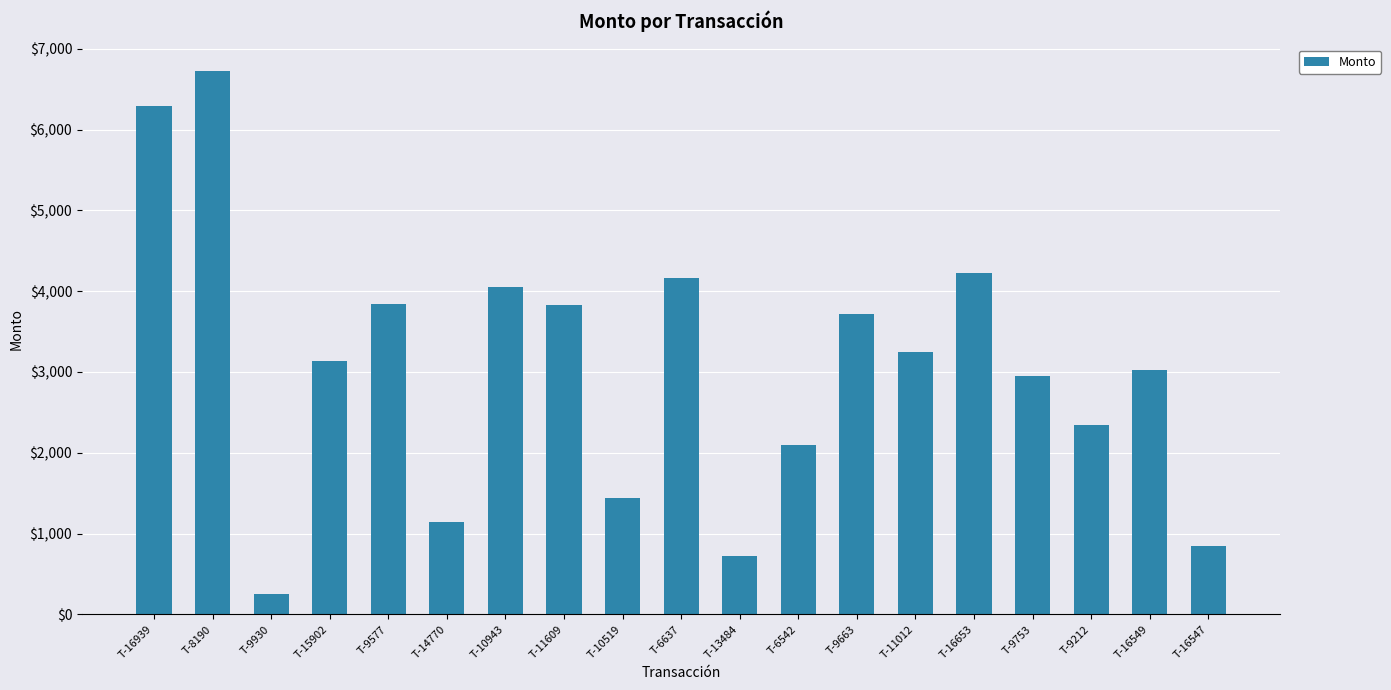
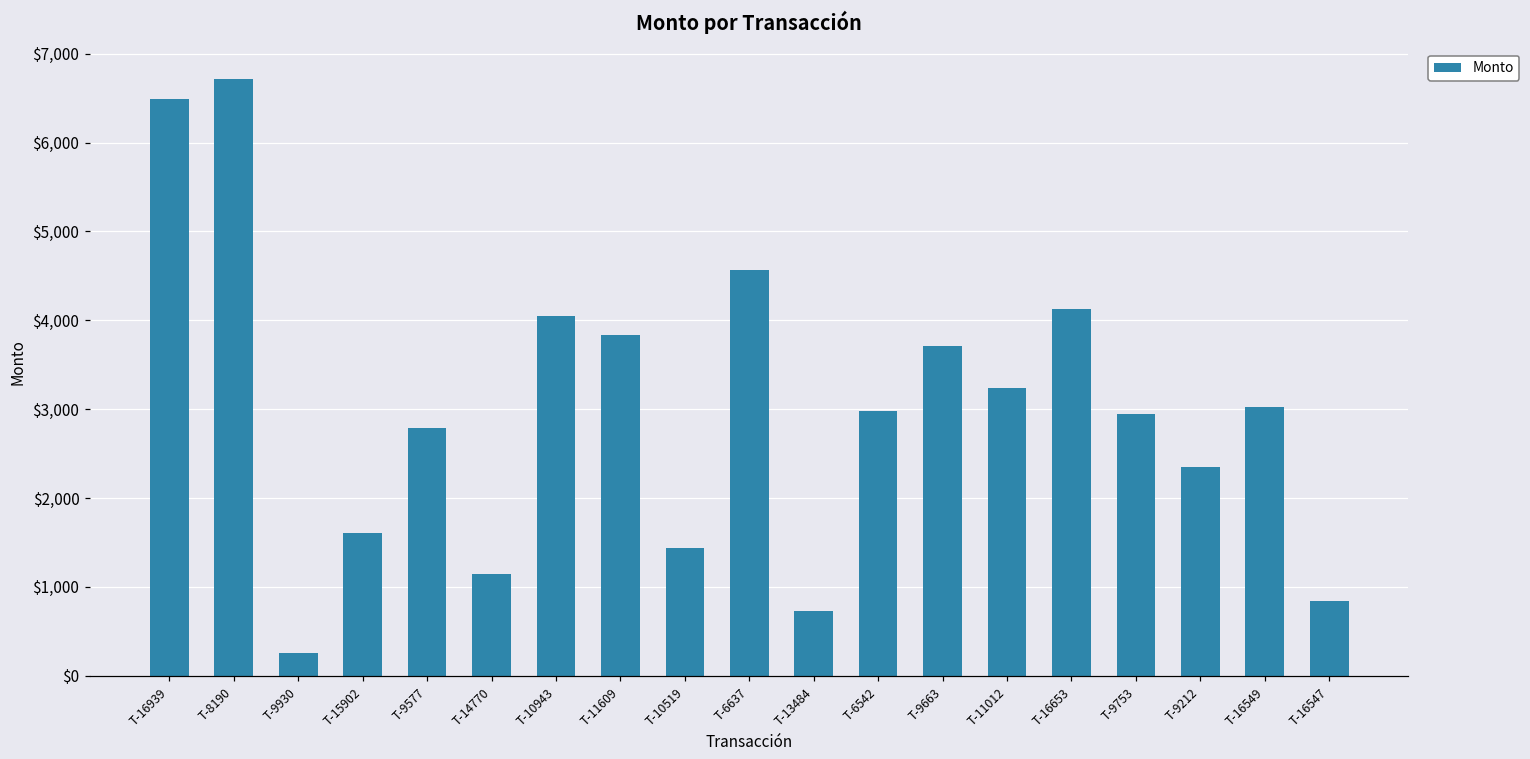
T-16939: $6,300 -> $6,500
T-15902: $3,100 -> $1,600
T-9577: $3,800 -> $2,800
T-6637: $4,200 -> $4,600
T-6542: $2,100 -> $3,000
T-16653: $4,200 -> $4,100
